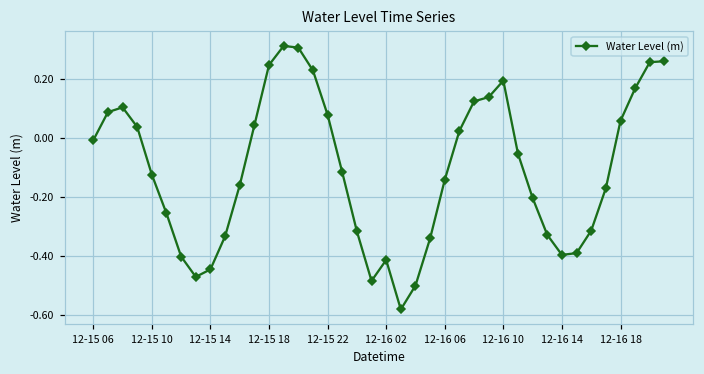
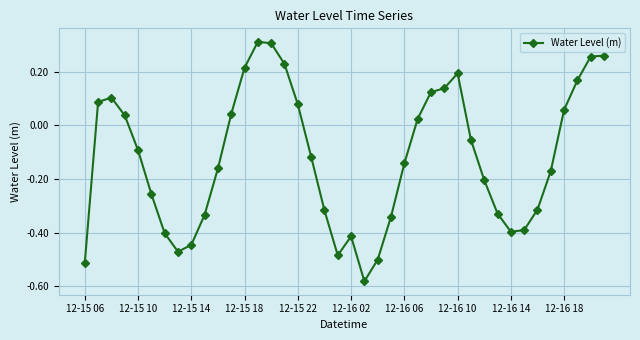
12-15 06: -0.01 -> -0.51
12-15 10: -0.12 -> -0.09
12-15 18: 0.25 -> 0.21
